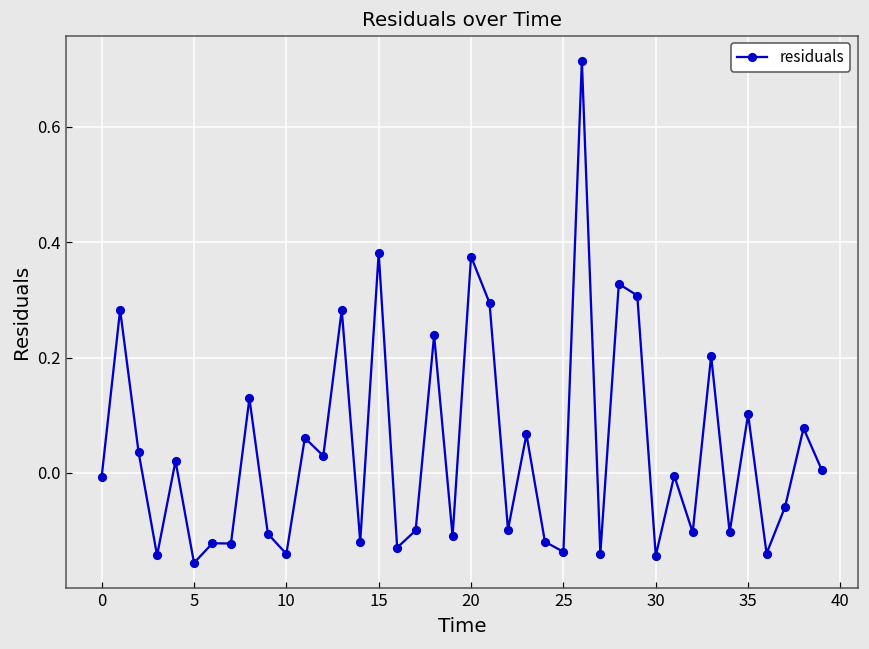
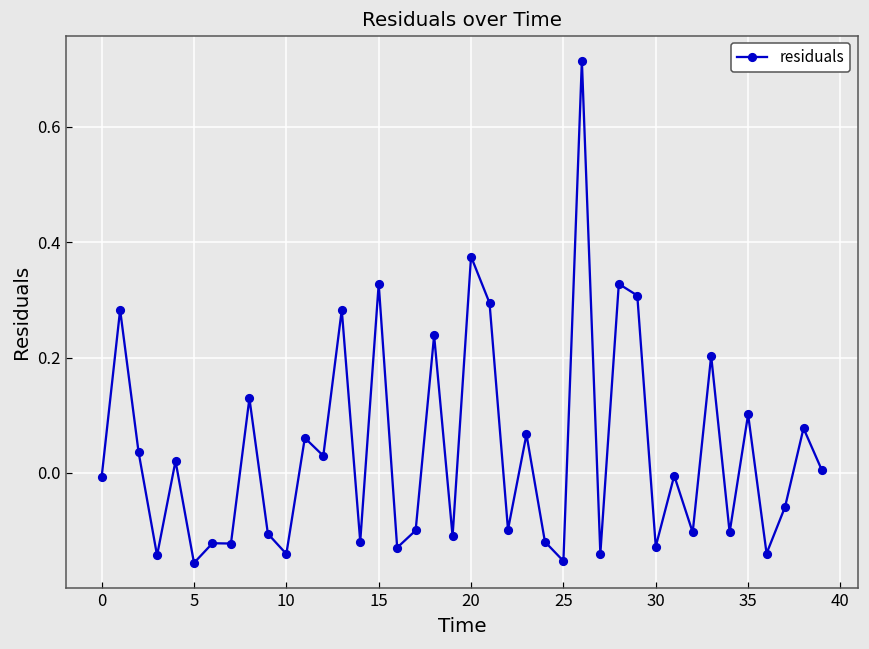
15: 0.38 -> 0.33
25: -0.14 -> -0.15
30: -0.14 -> -0.13
